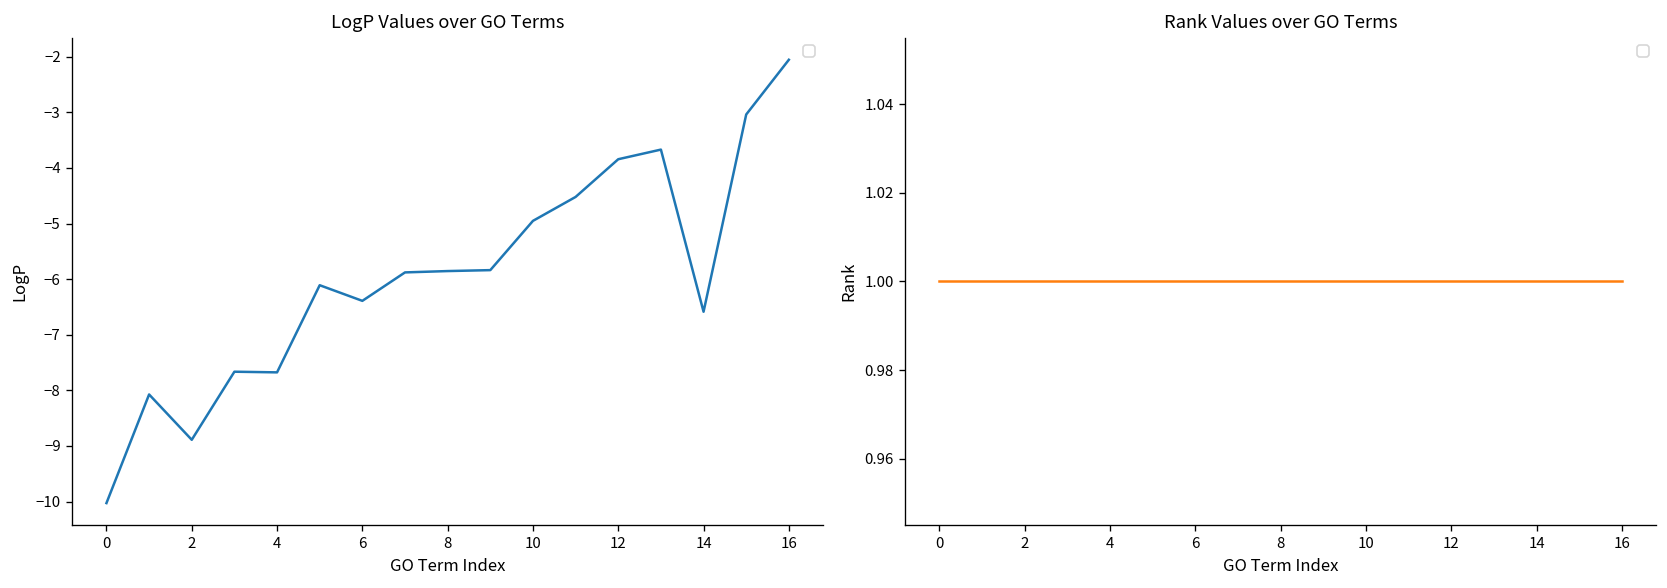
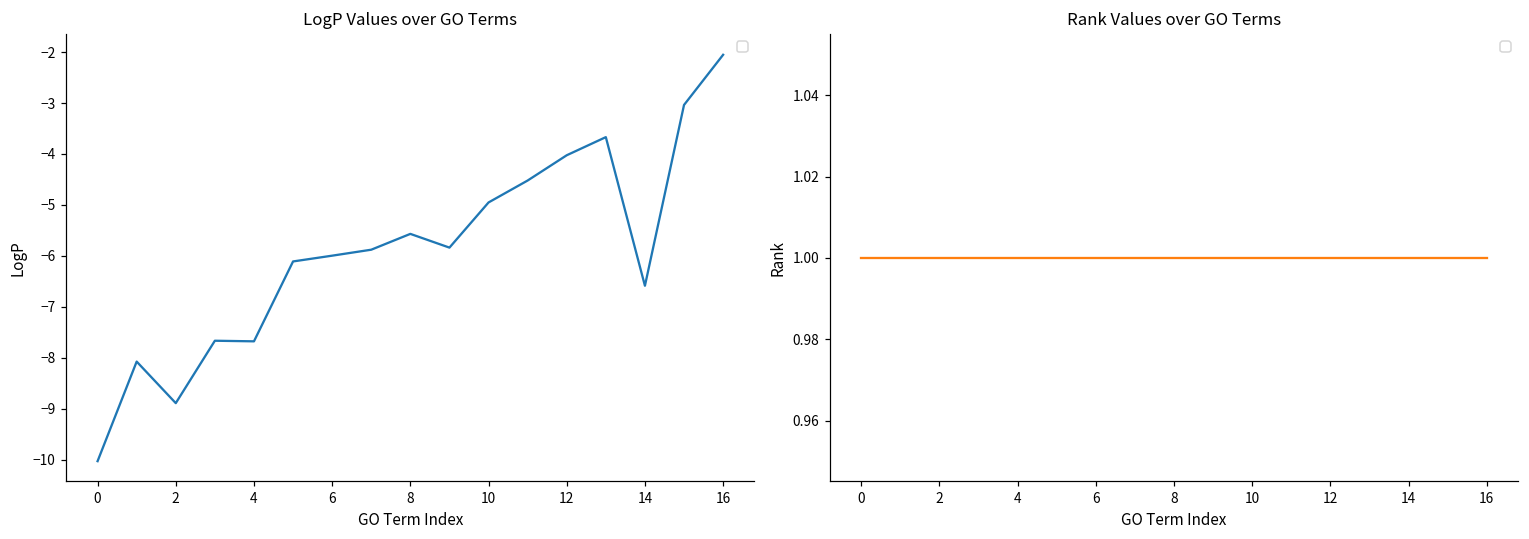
LogP Values over GO Terms, 6: -6.4 -> -6.0
LogP Values over GO Terms, 8: -5.9 -> -5.6
LogP Values over GO Terms, 12: -3.8 -> -4.0
